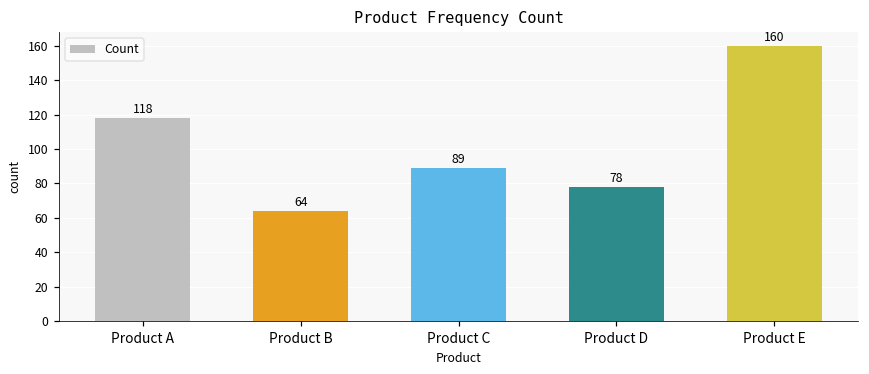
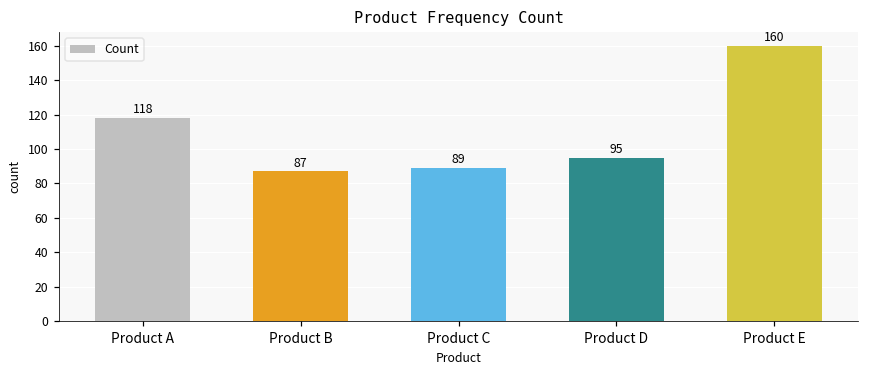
Product B: 64 -> 87
Product D: 78 -> 95
